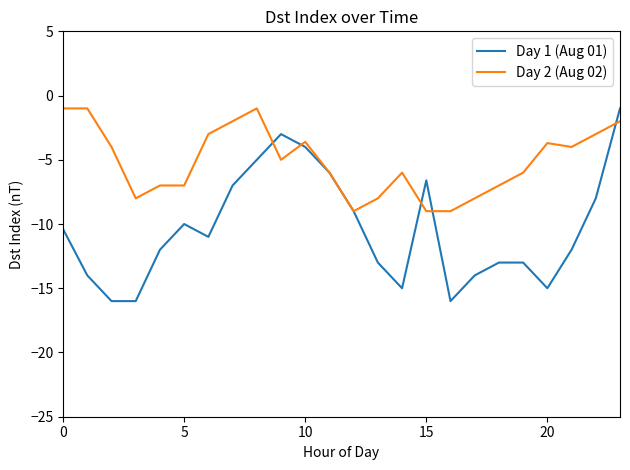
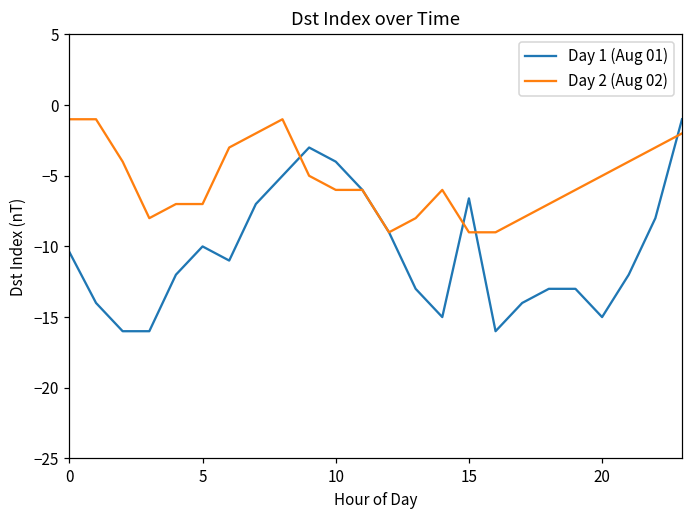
Day 2 (Aug 02), 10: -3.6 -> -6.0
Day 2 (Aug 02), 20: -3.7 -> -5.0
